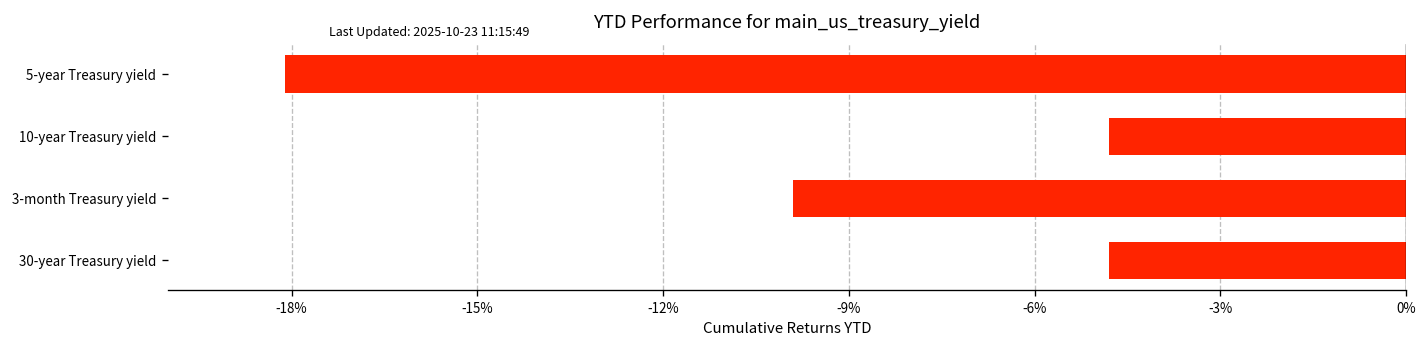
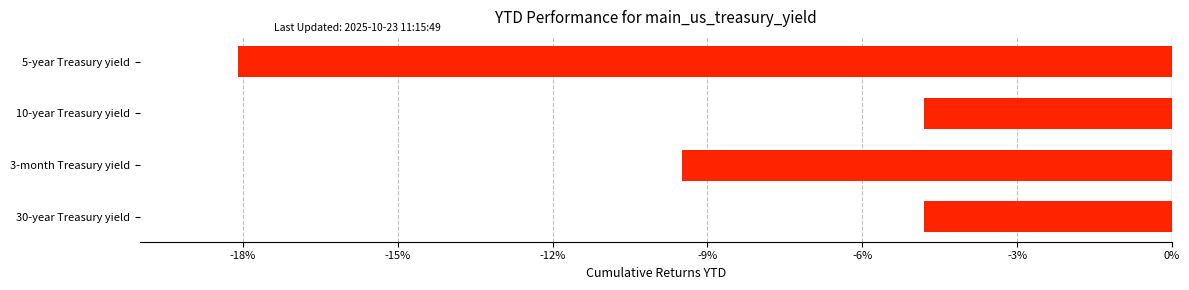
3-month Treasury yield: -9.9% -> -9.5%
